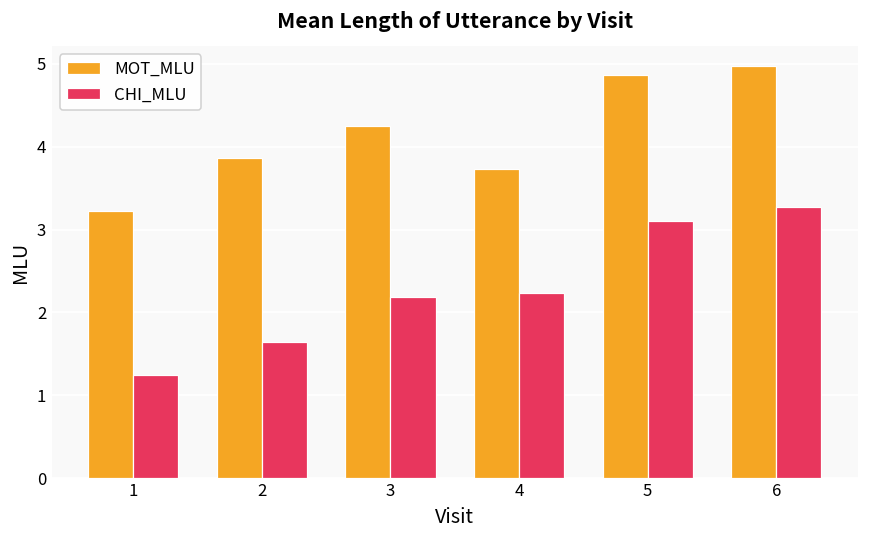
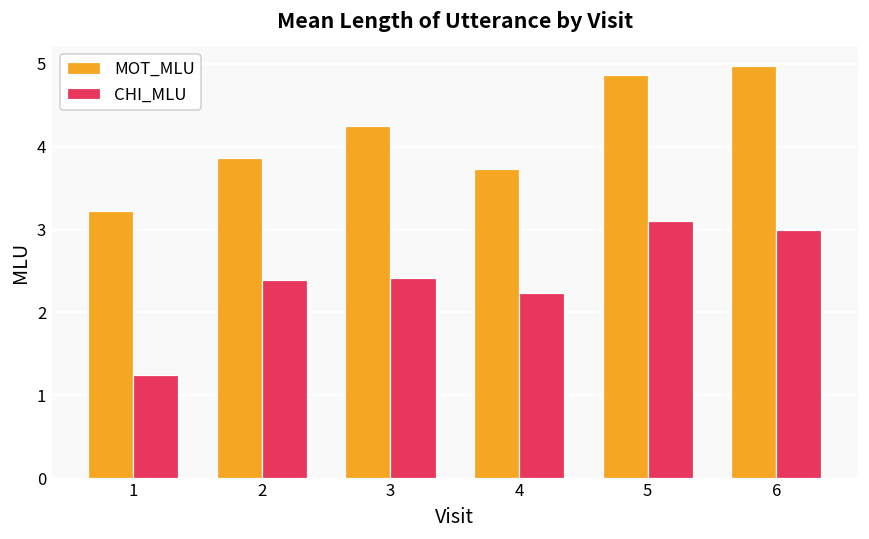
CHI_MLU, 2: 1.6 -> 2.4
CHI_MLU, 3: 2.2 -> 2.4
CHI_MLU, 6: 3.3 -> 3.0
